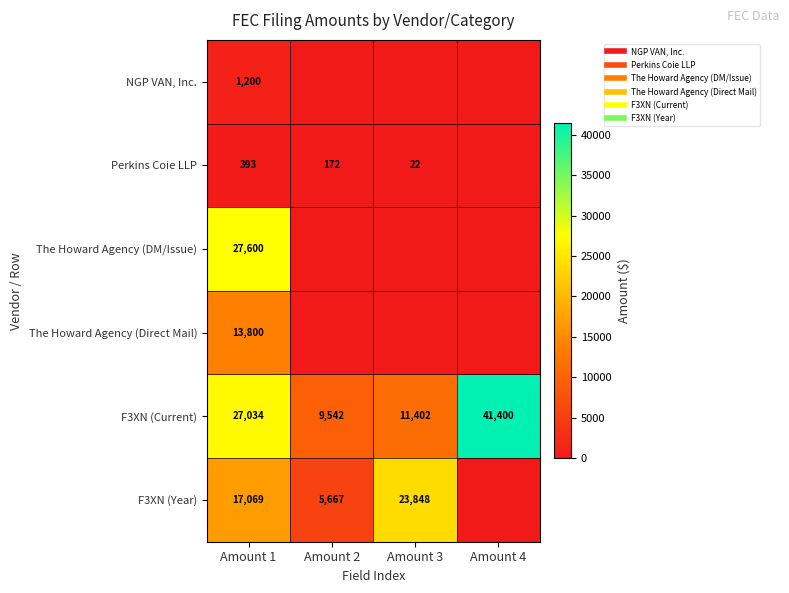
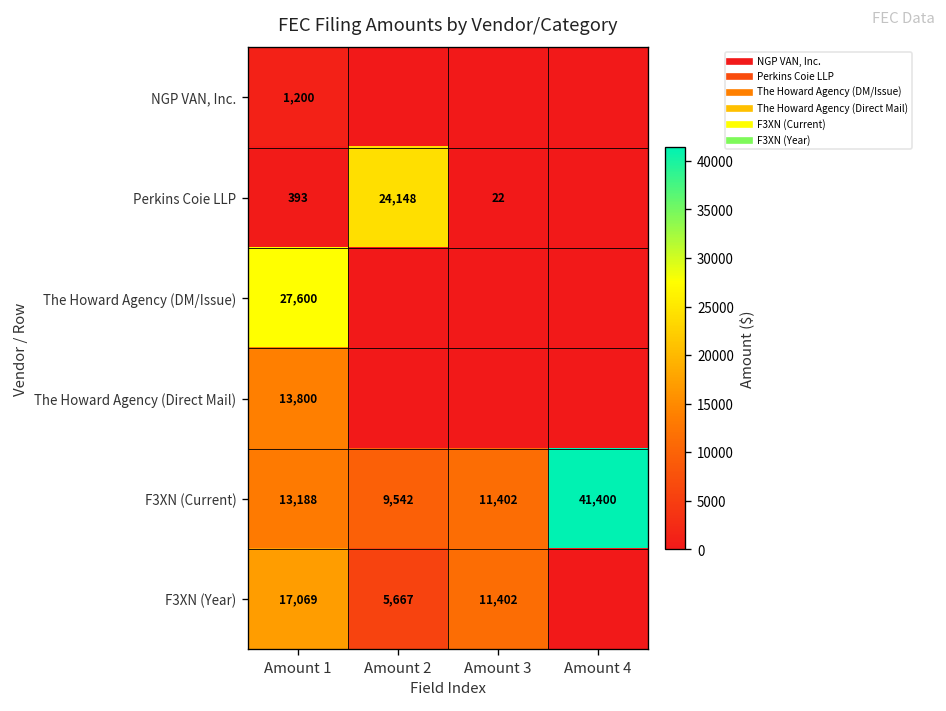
Perkins Coie LLP, Amount 2: 172 -> 24,148
F3XN (Current), Amount 1: 27,034 -> 13,188
F3XN (Year), Amount 3: 23,848 -> 11,402
